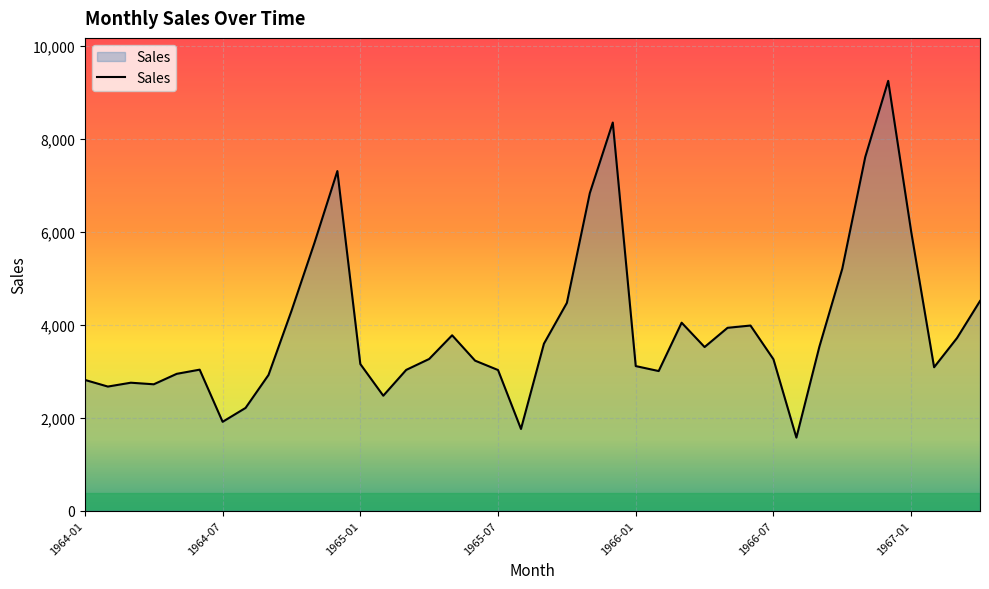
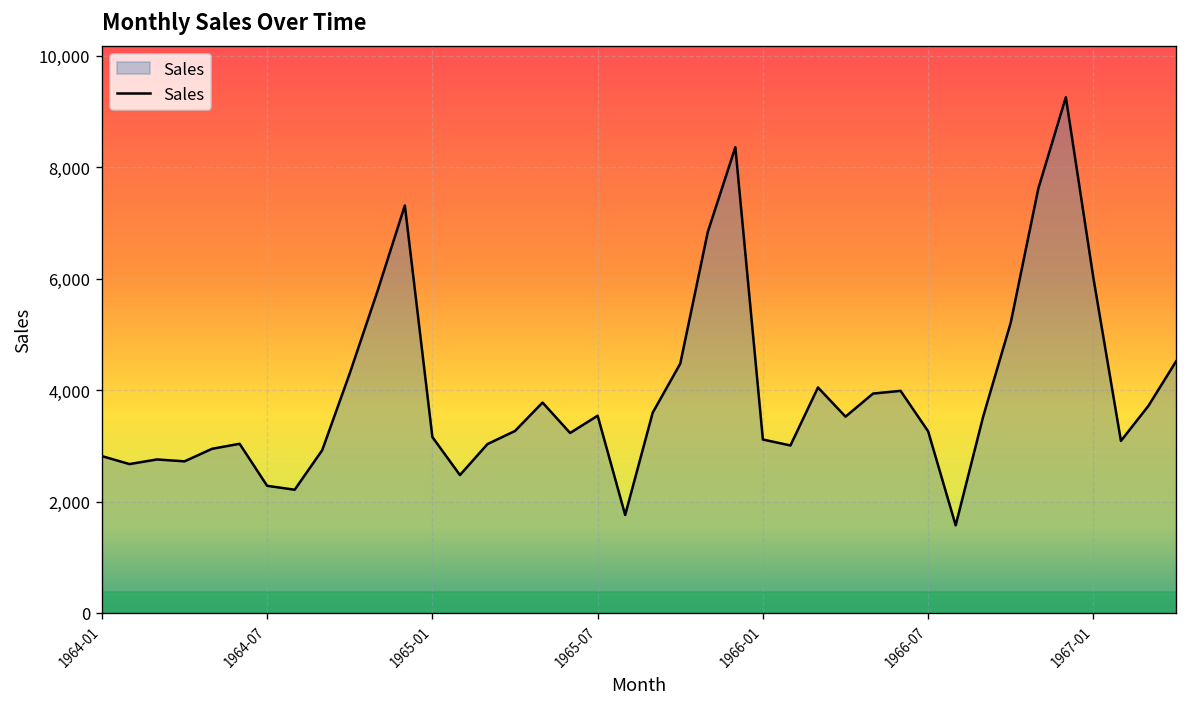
1964-07: 1,900 -> 2,300
1965-07: 3,000 -> 3,500
